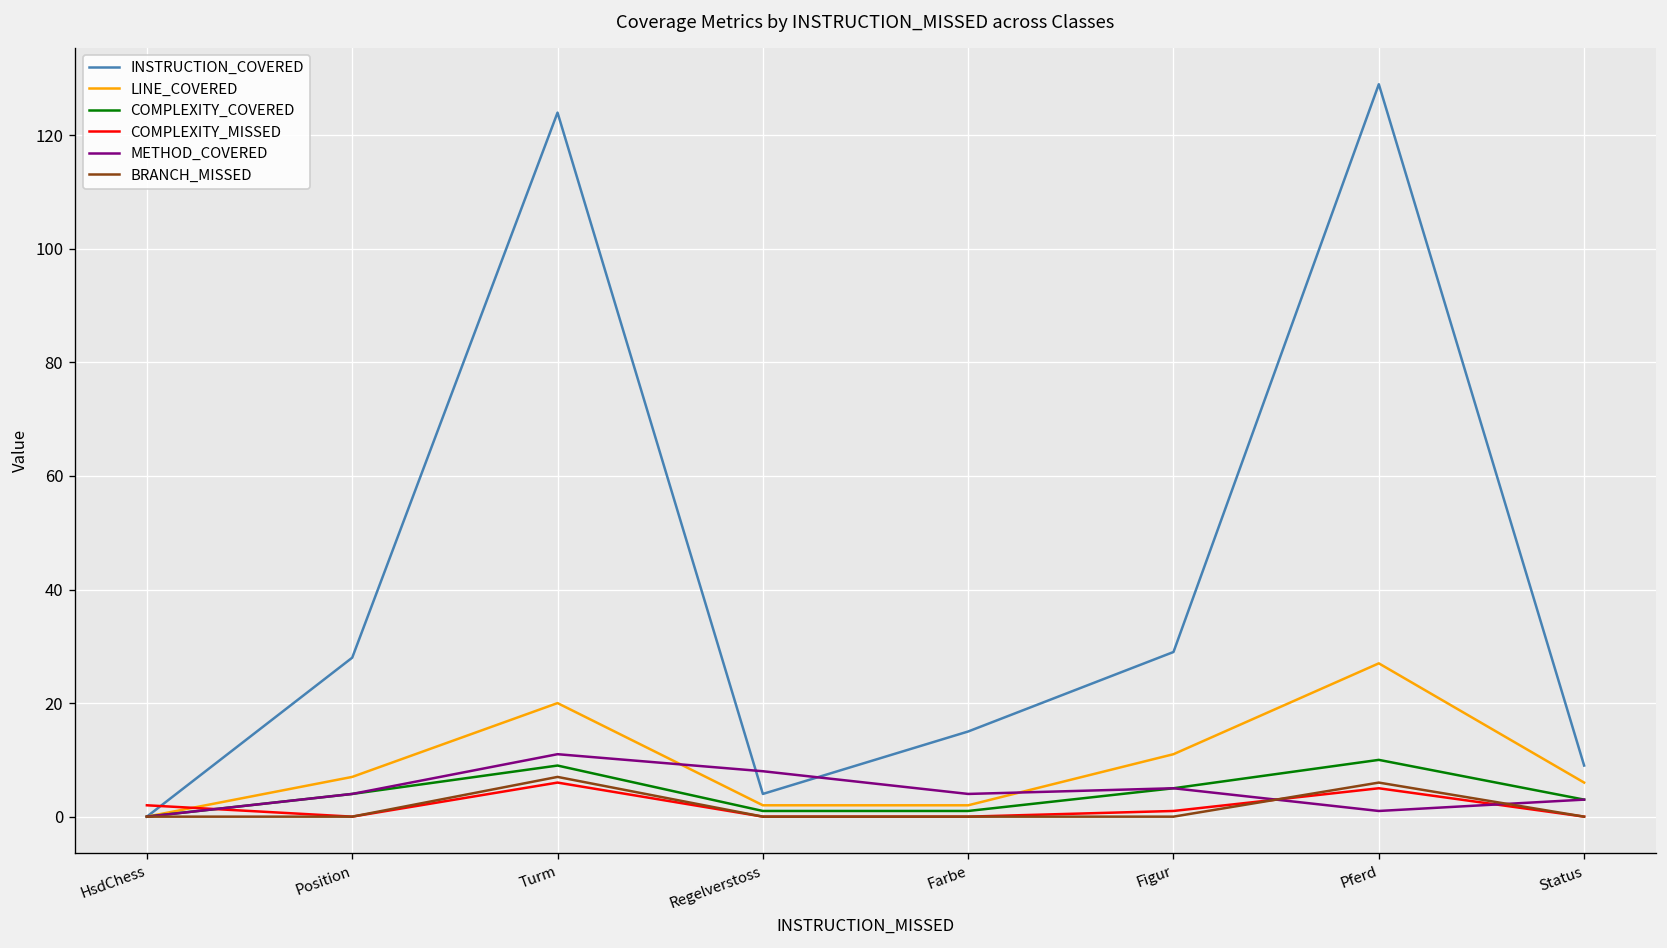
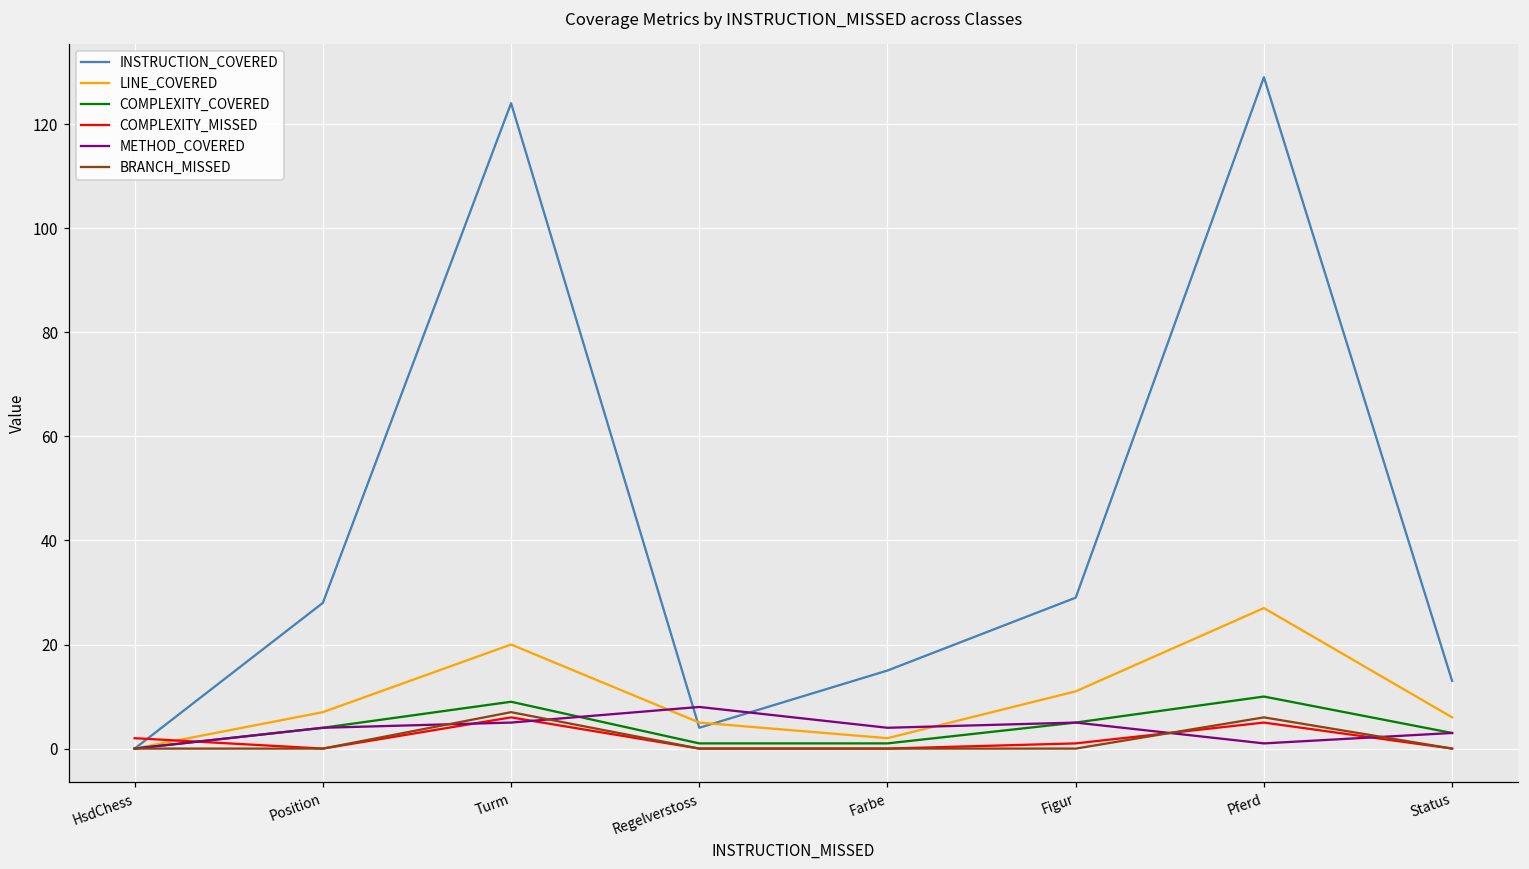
METHOD_COVERED, Turm: 11 -> 5
LINE_COVERED, Regelverstoss: 2 -> 5
INSTRUCTION_COVERED, Status: 9 -> 13
